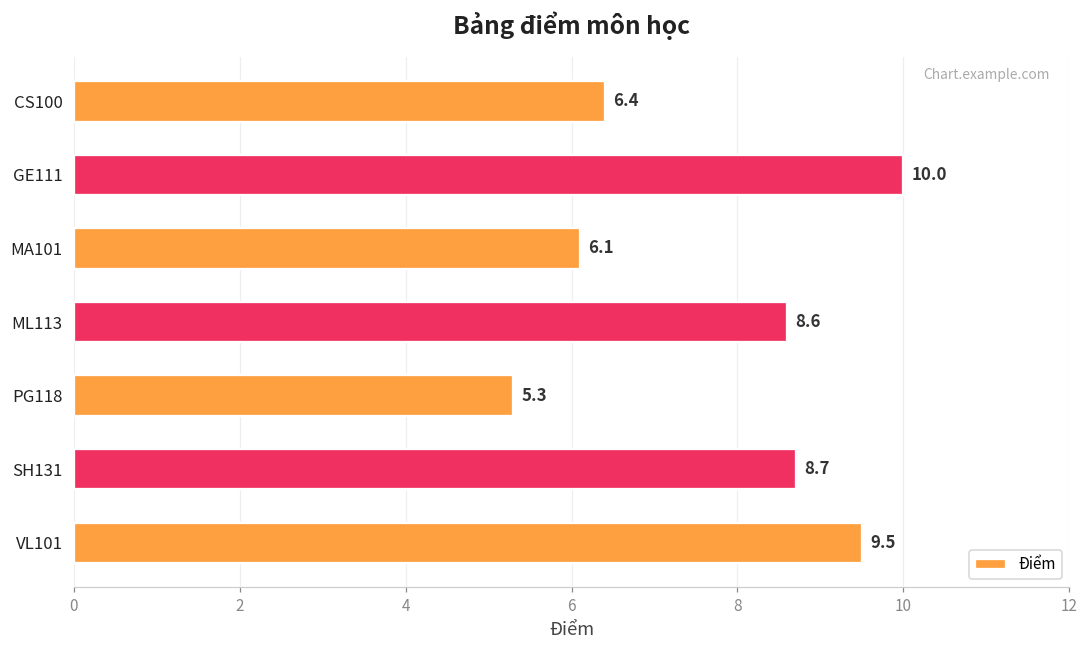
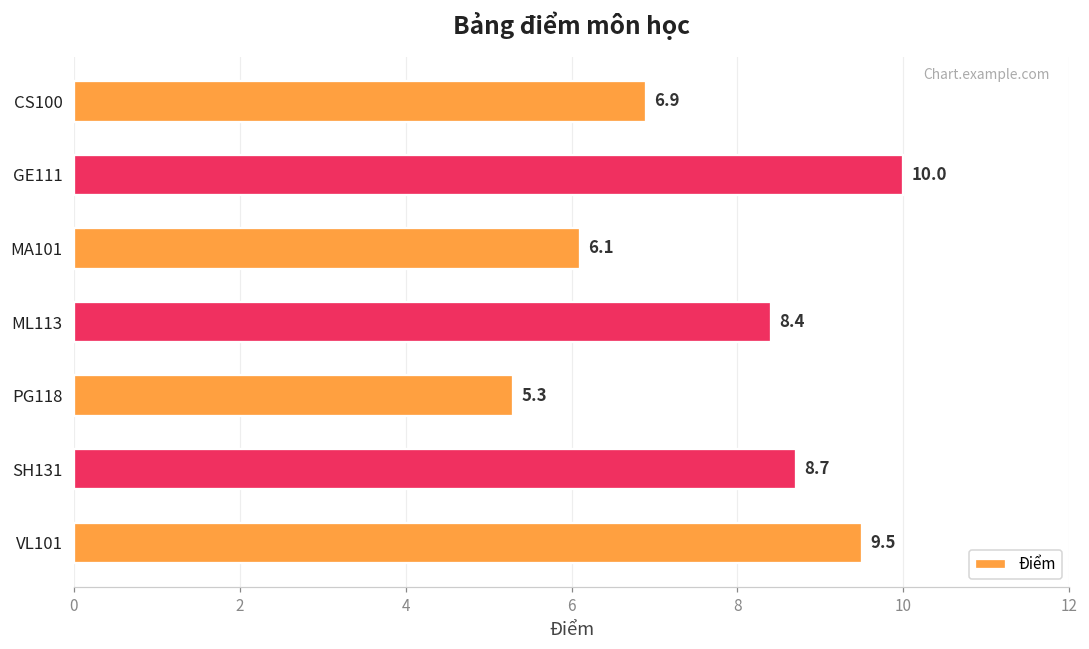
CS100: 6.4 -> 6.9
ML113: 8.6 -> 8.4
